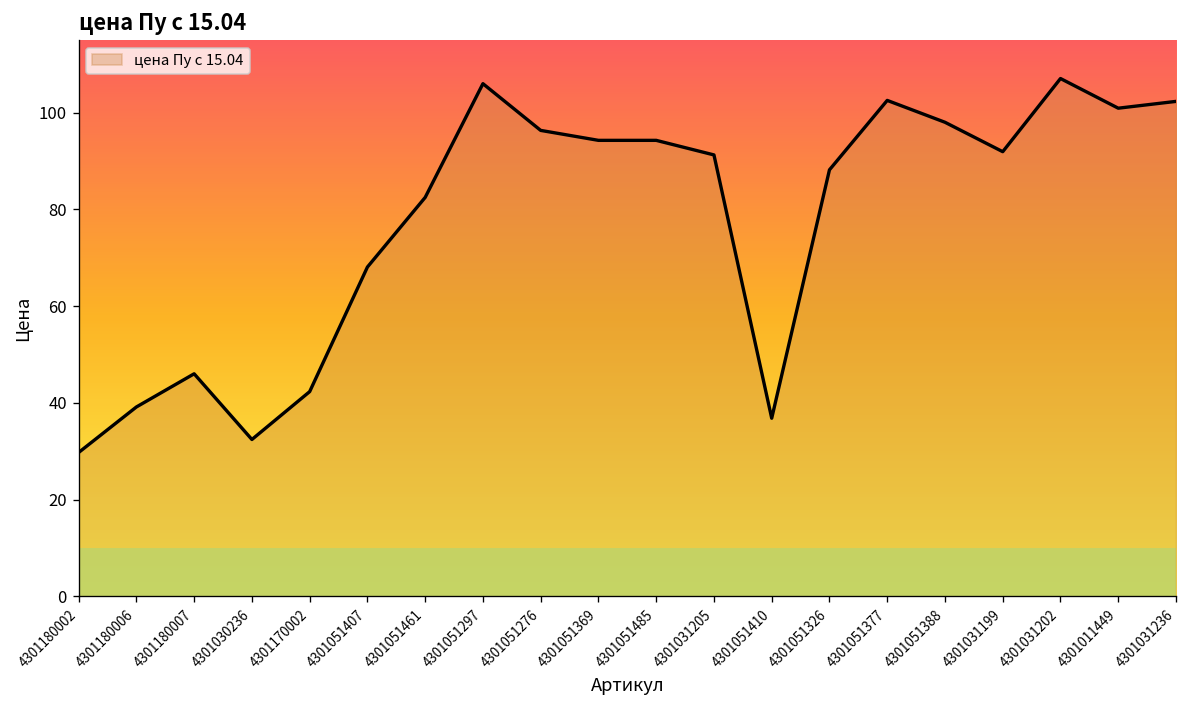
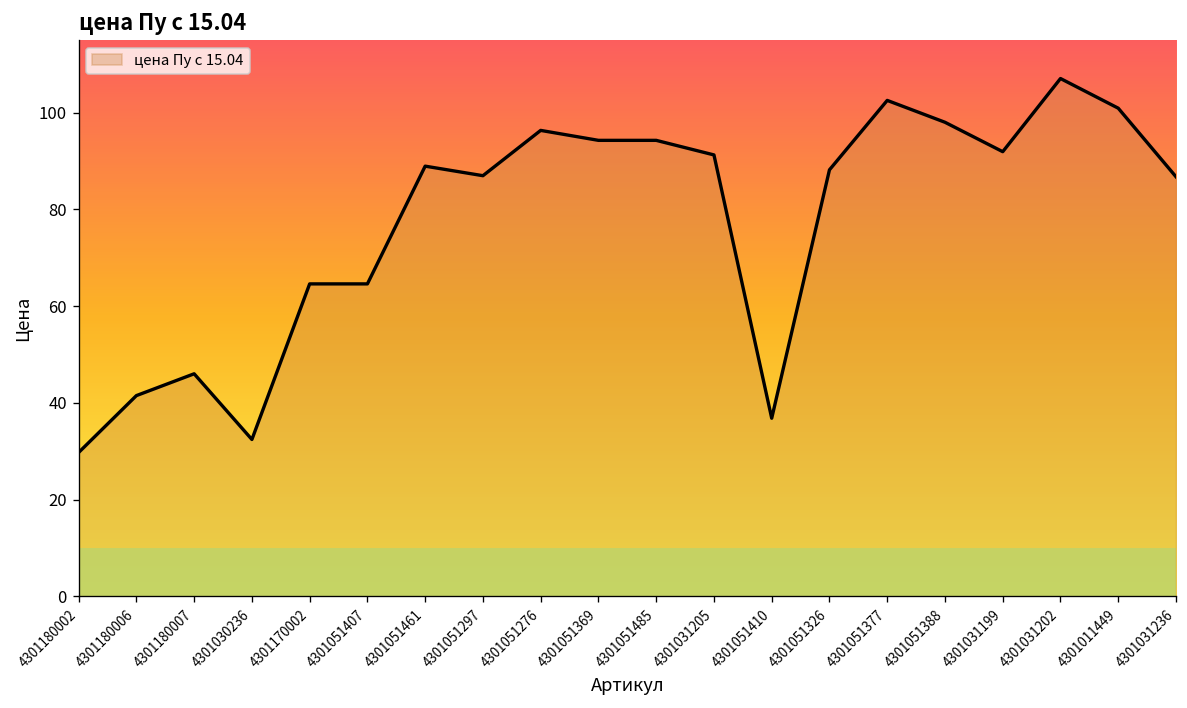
4301180006: 39 -> 42
4301170002: 42 -> 65
4301051407: 68 -> 65
4301051461: 82 -> 89
4301051297: 106 -> 87
4301031236: 102 -> 87
